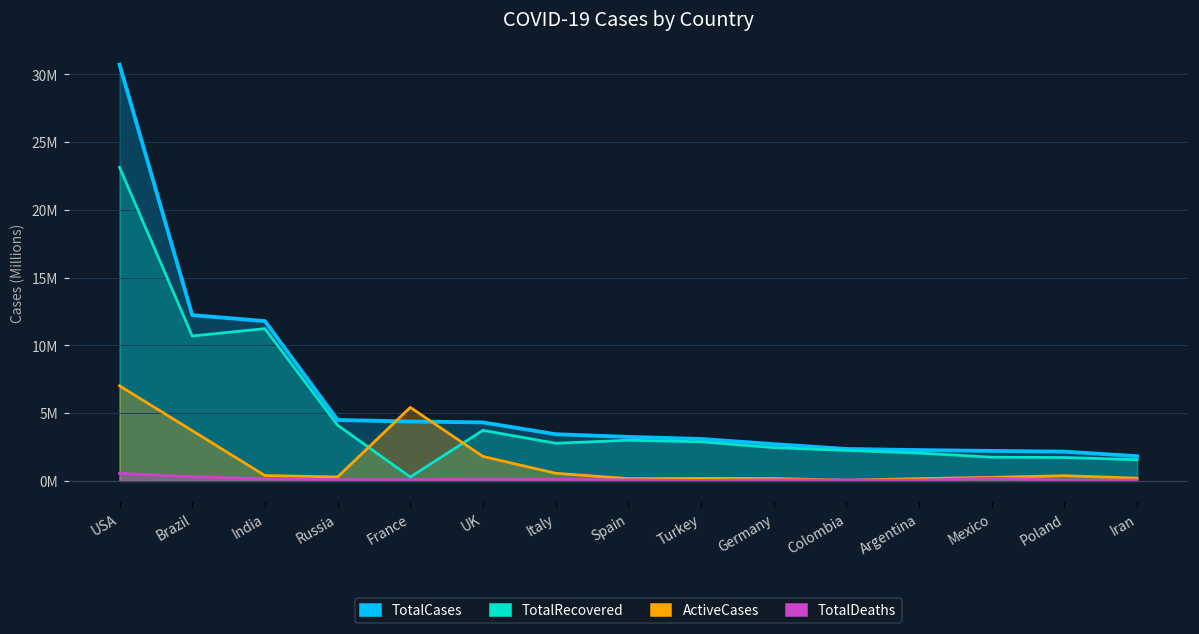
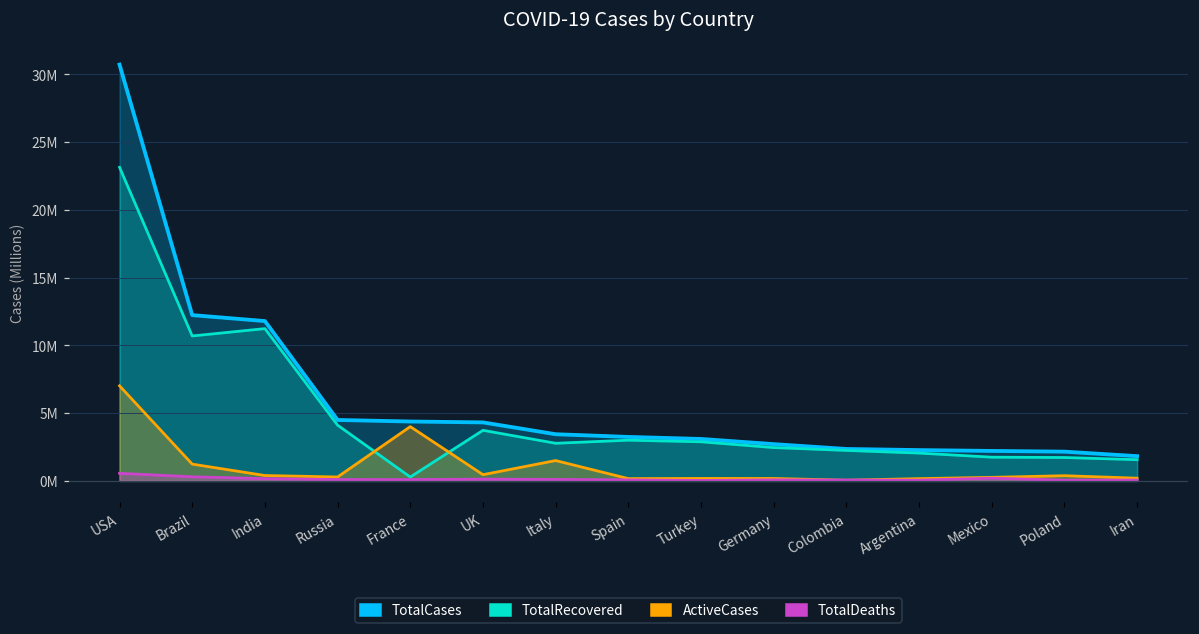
ActiveCases, Brazil: 3700000 -> 1200000
ActiveCases, France: 5400000 -> 4000000
ActiveCases, UK: 1800000 -> 500000
ActiveCases, Italy: 600000 -> 1500000
